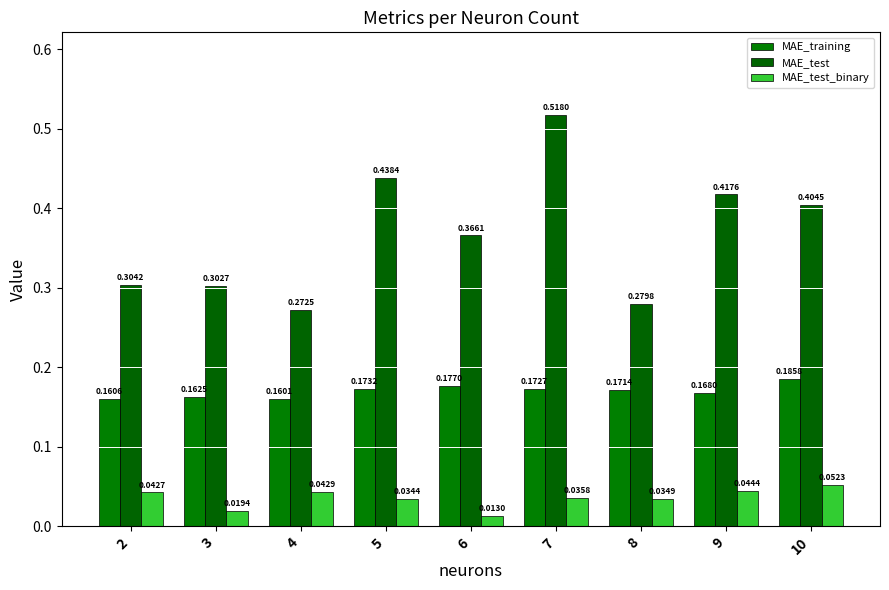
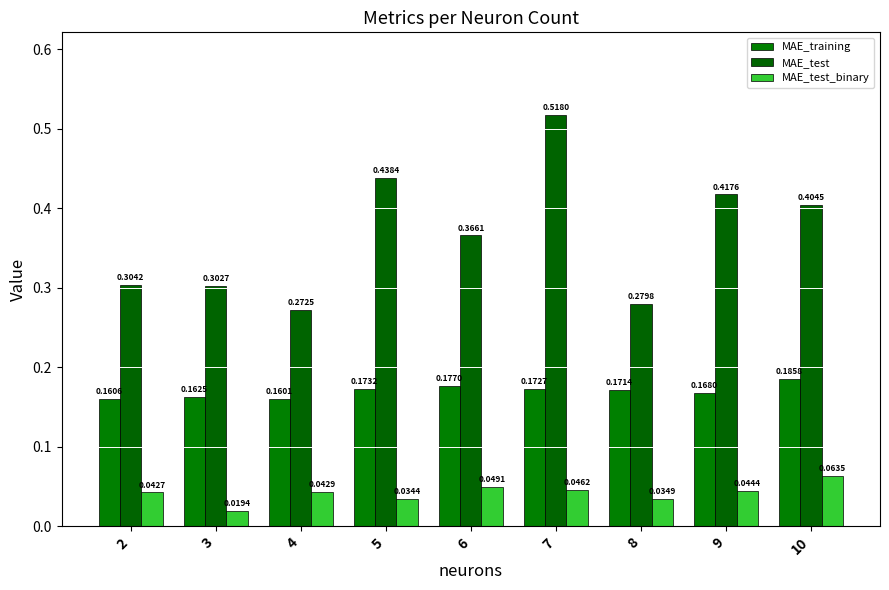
MAE_test_binary, 6: 0.0130 -> 0.0491
MAE_test_binary, 7: 0.0358 -> 0.0462
MAE_test_binary, 10: 0.0523 -> 0.0635
